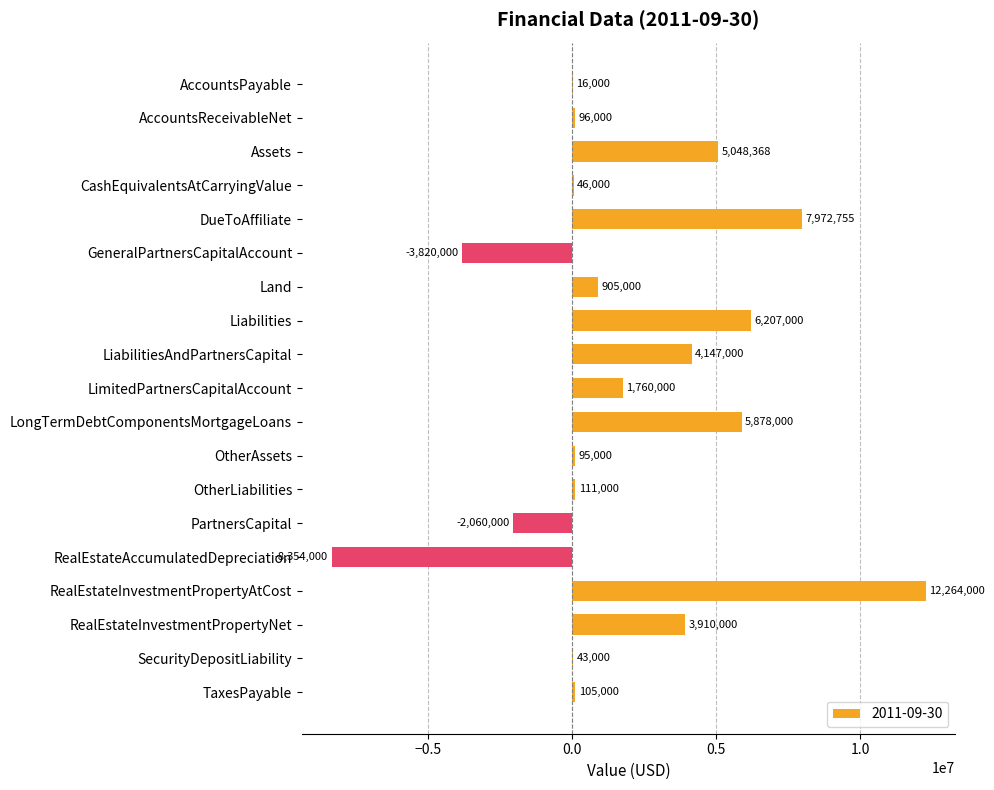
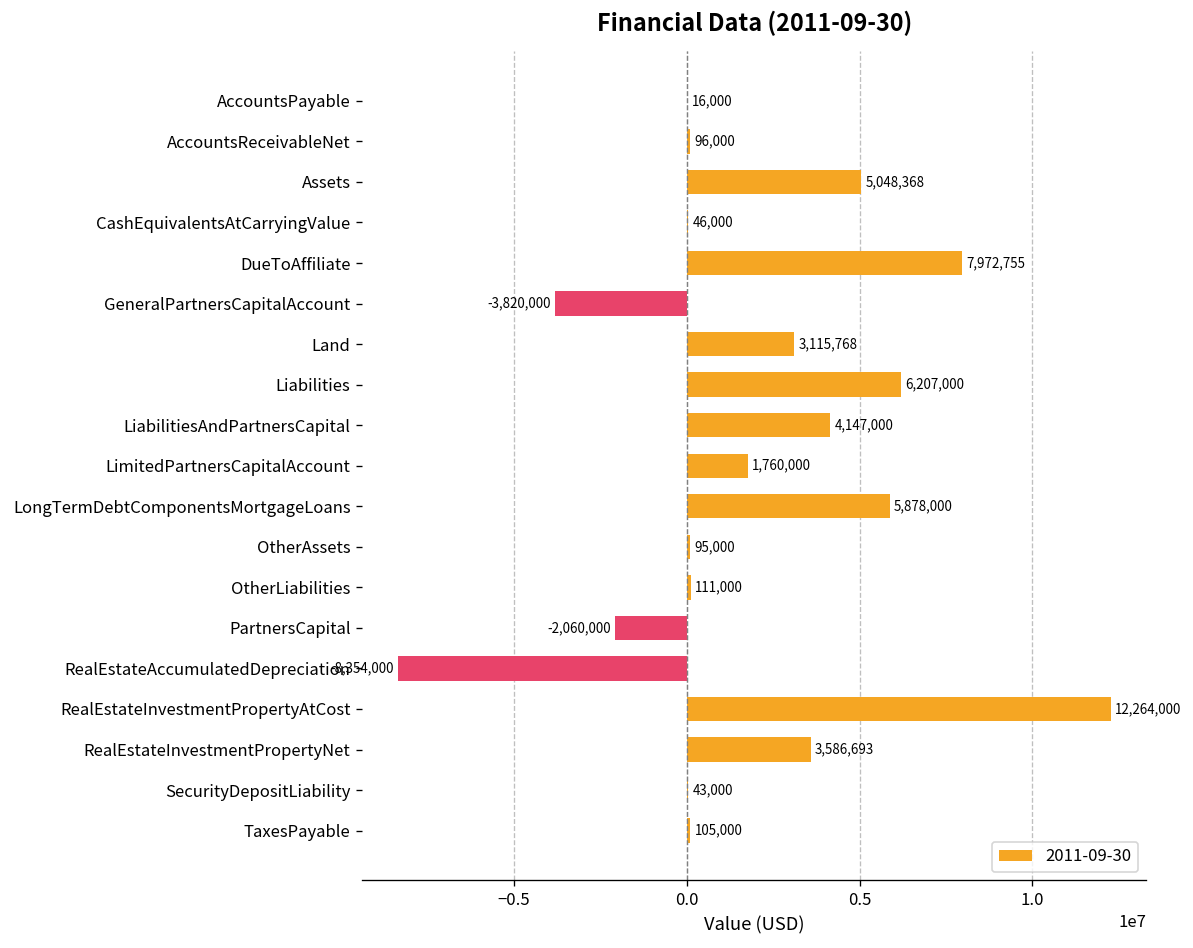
Land: 905,000 -> 3,115,768
RealEstateInvestmentPropertyNet: 3,910,000 -> 3,586,693
